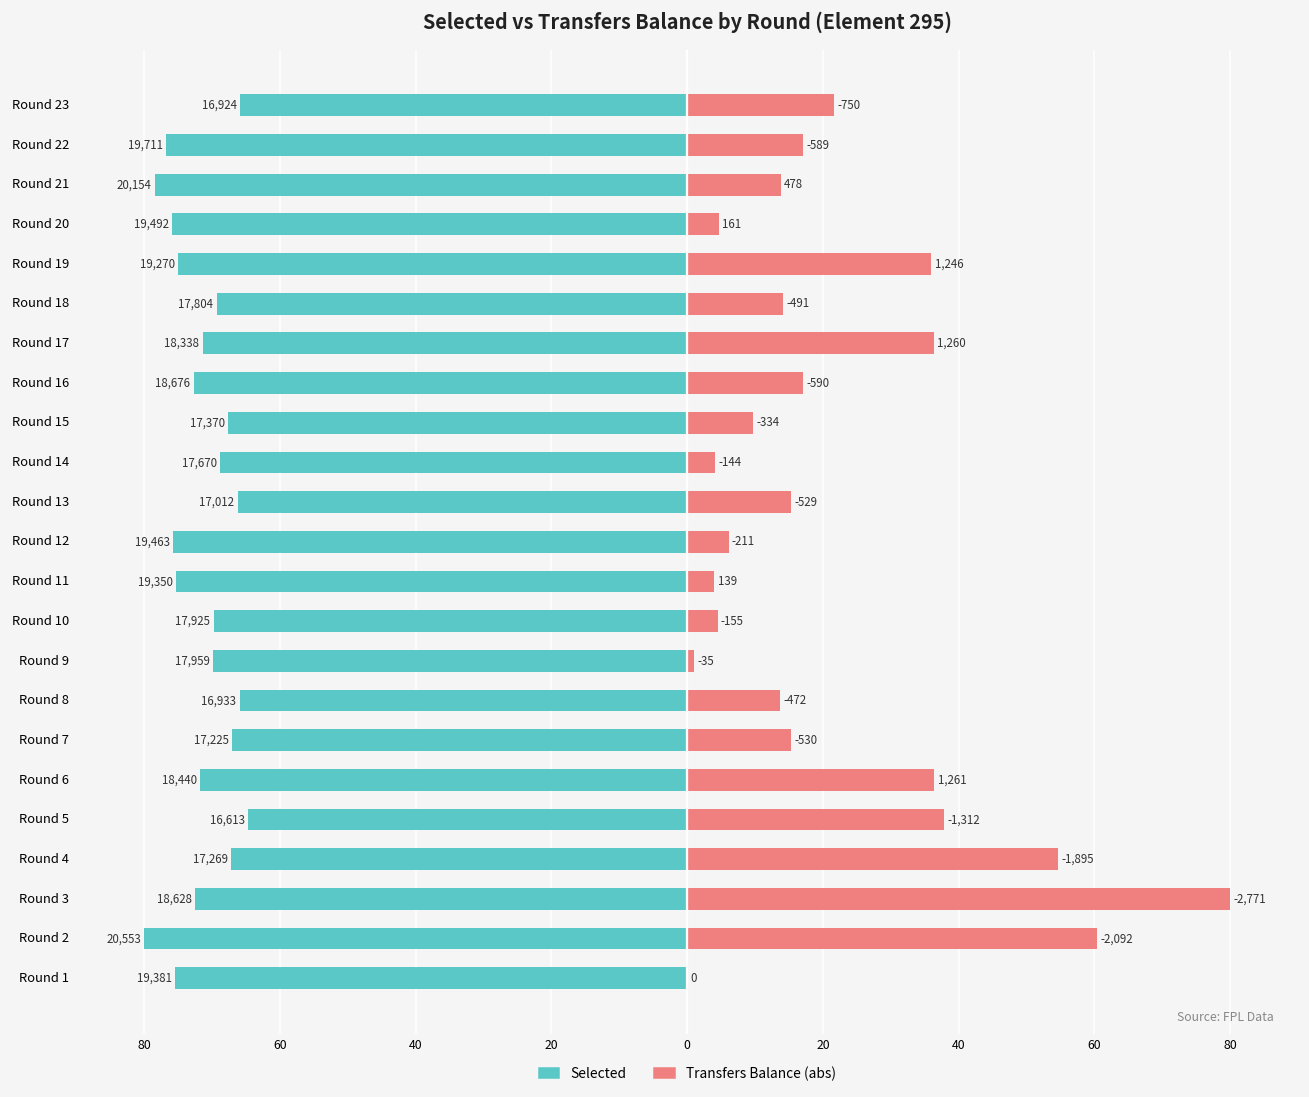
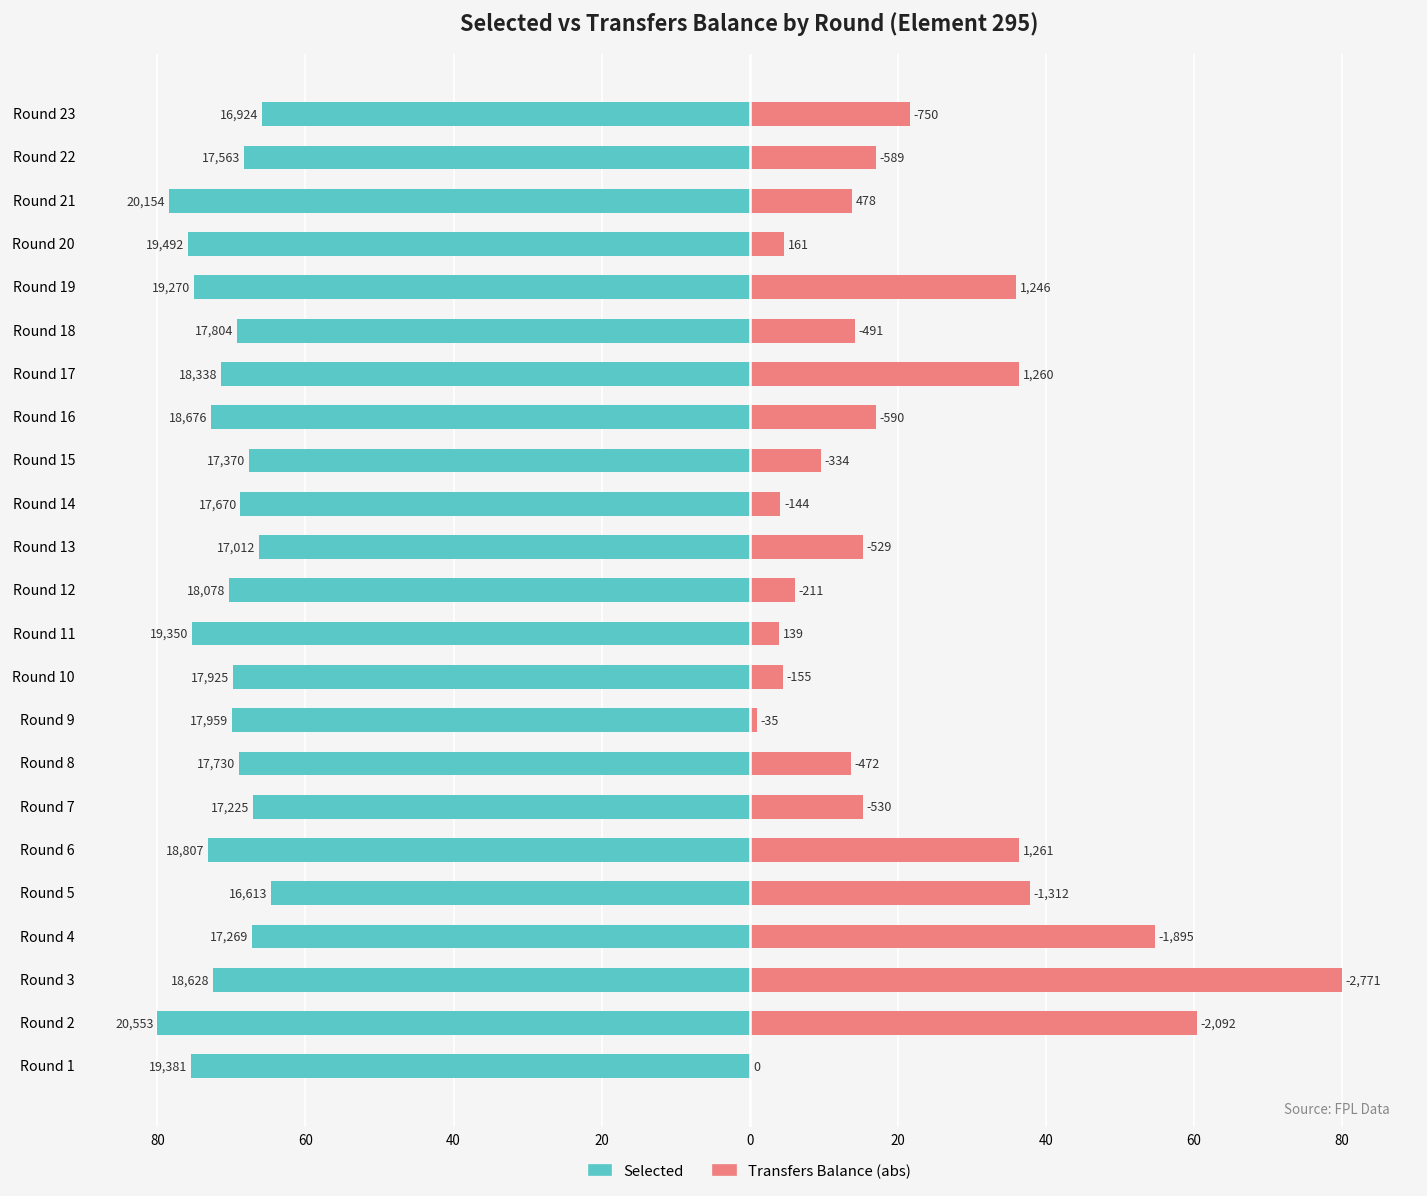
Selected, Round 22: 19,711 -> 17,563
Selected, Round 12: 19,463 -> 18,078
Selected, Round 8: 16,933 -> 17,730
Selected, Round 6: 18,440 -> 18,807
